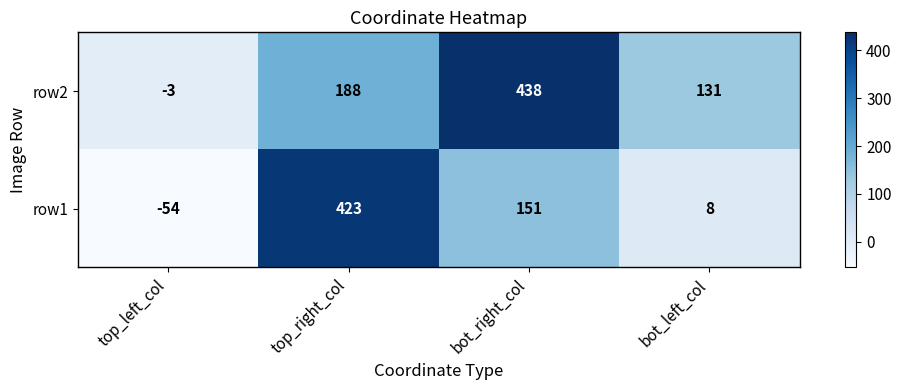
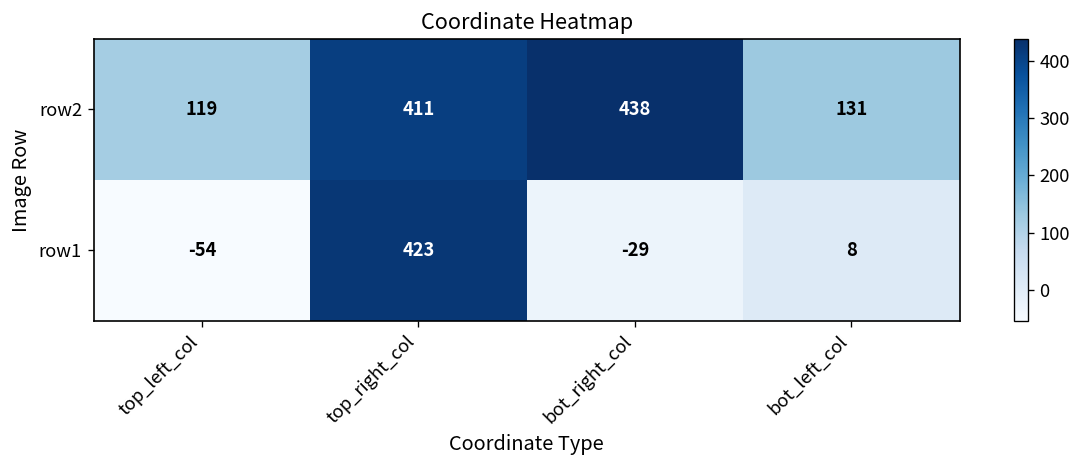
row2, top_left_col: -3 -> 119
row2, top_right_col: 188 -> 411
row1, bot_right_col: 151 -> -29
